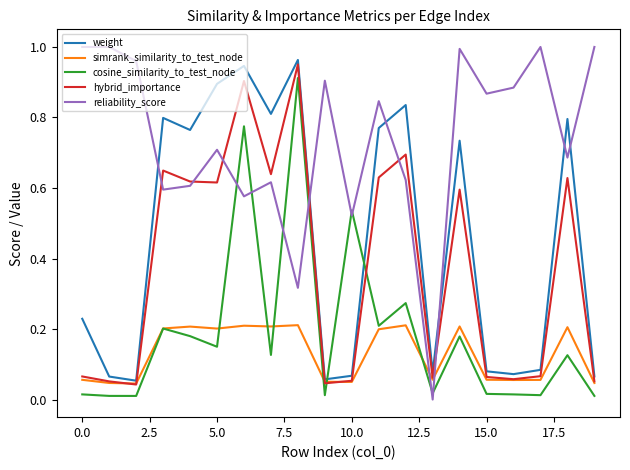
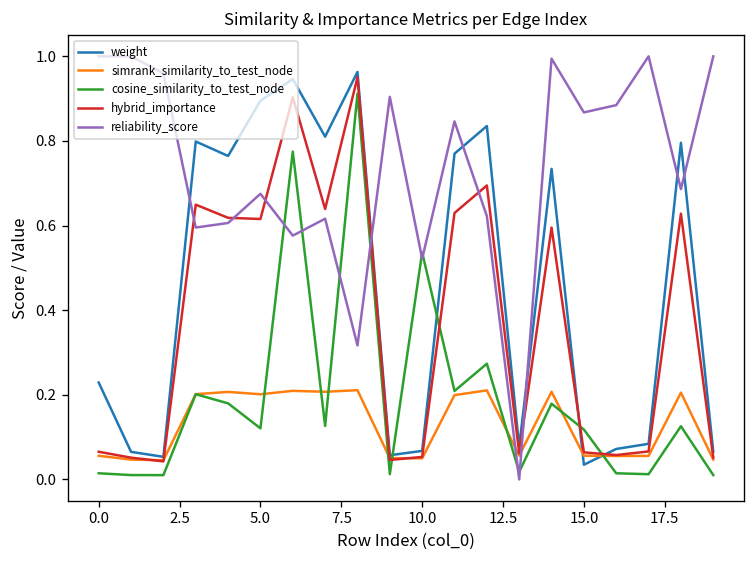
cosine_similarity_to_test_node, 5.0: 0.15 -> 0.12
reliability_score, 5.0: 0.71 -> 0.68
weight, 15.0: 0.08 -> 0.03
cosine_similarity_to_test_node, 15.0: 0.02 -> 0.12
